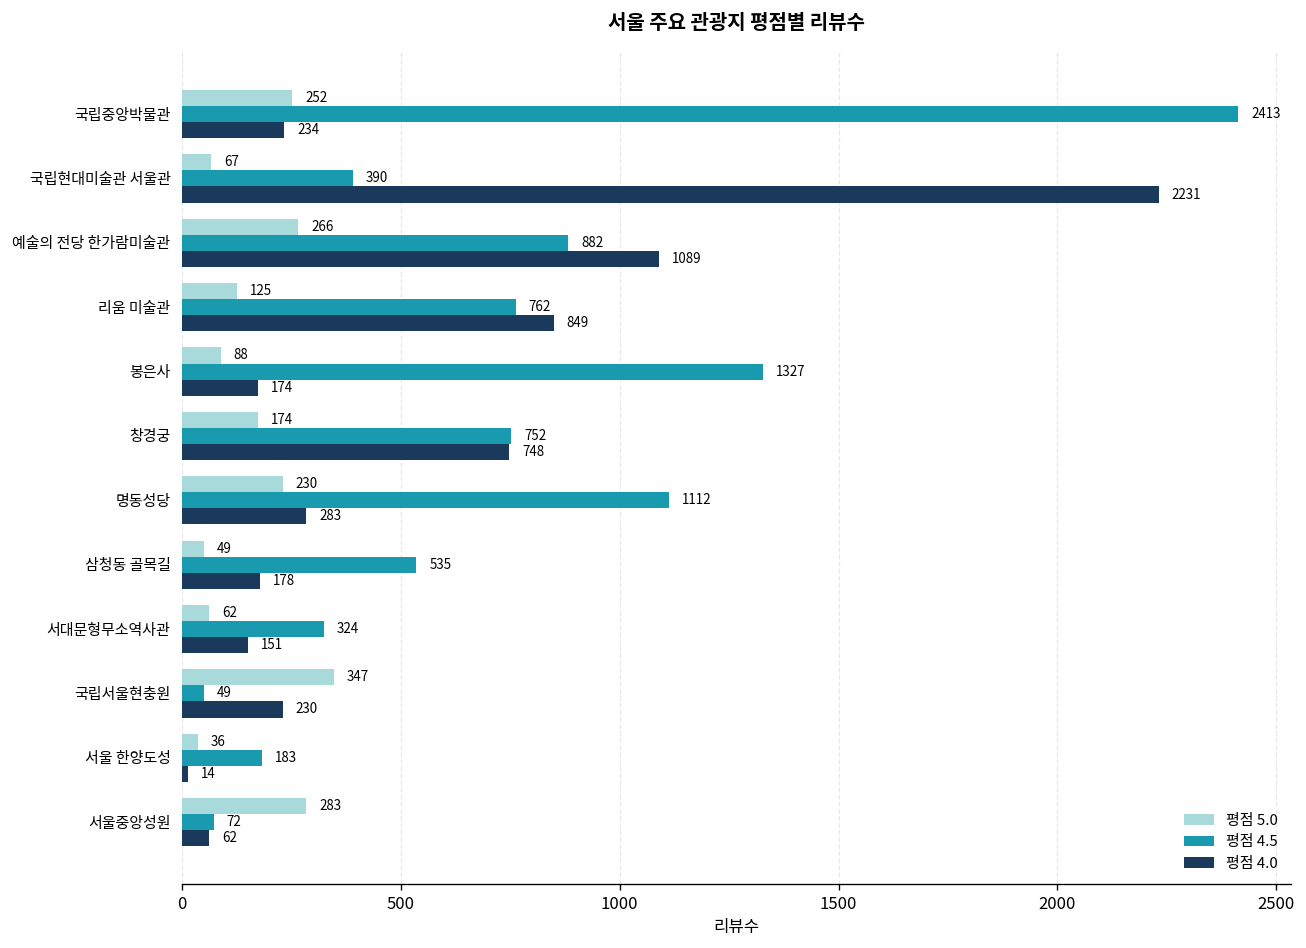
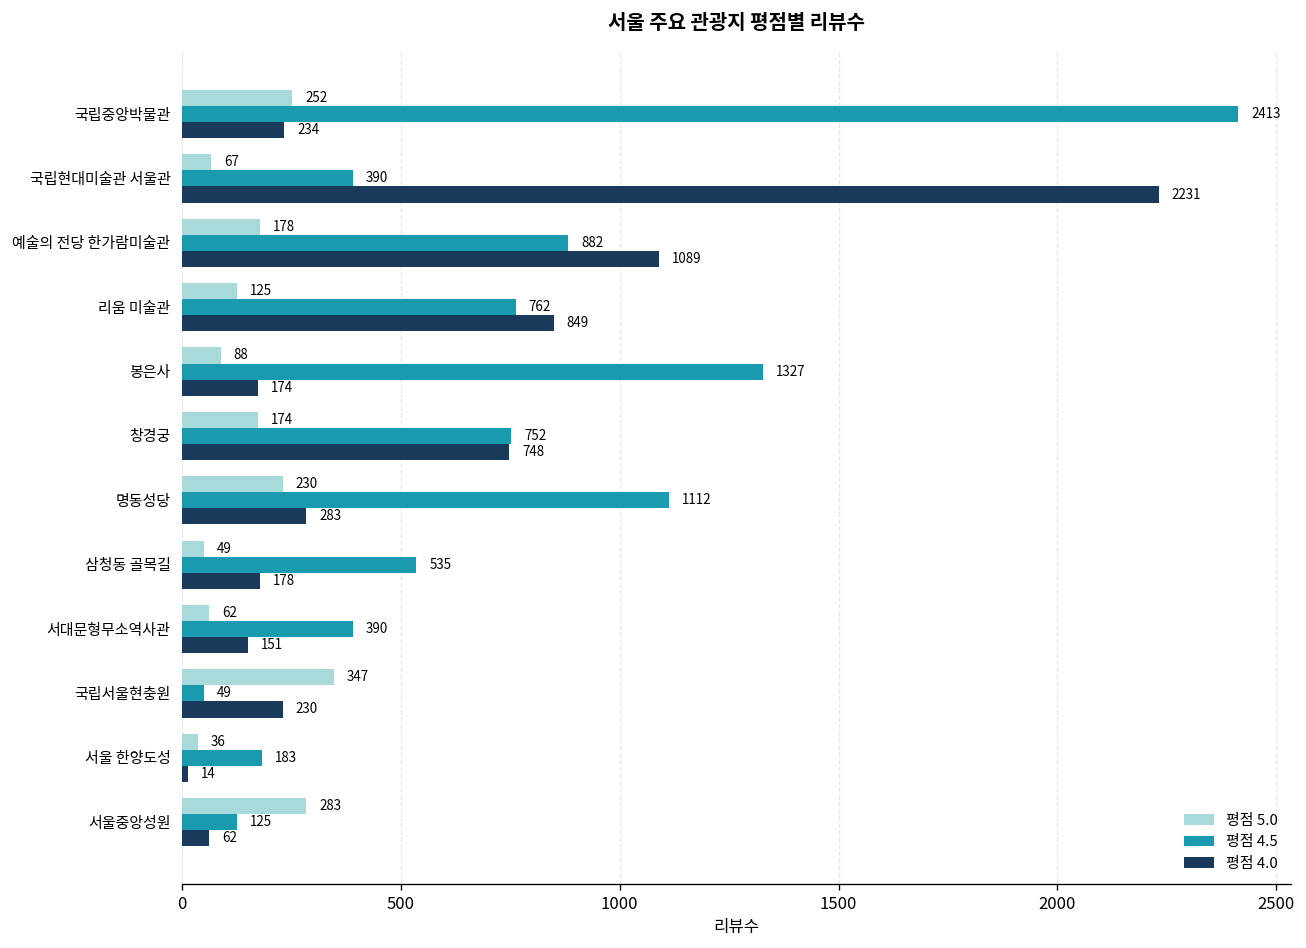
평점 5.0, 예술의 전당 한가람미술관: 266 -> 178
평점 4.5, 서대문형무소역사관: 324 -> 390
평점 4.5, 서울중앙성원: 72 -> 125
